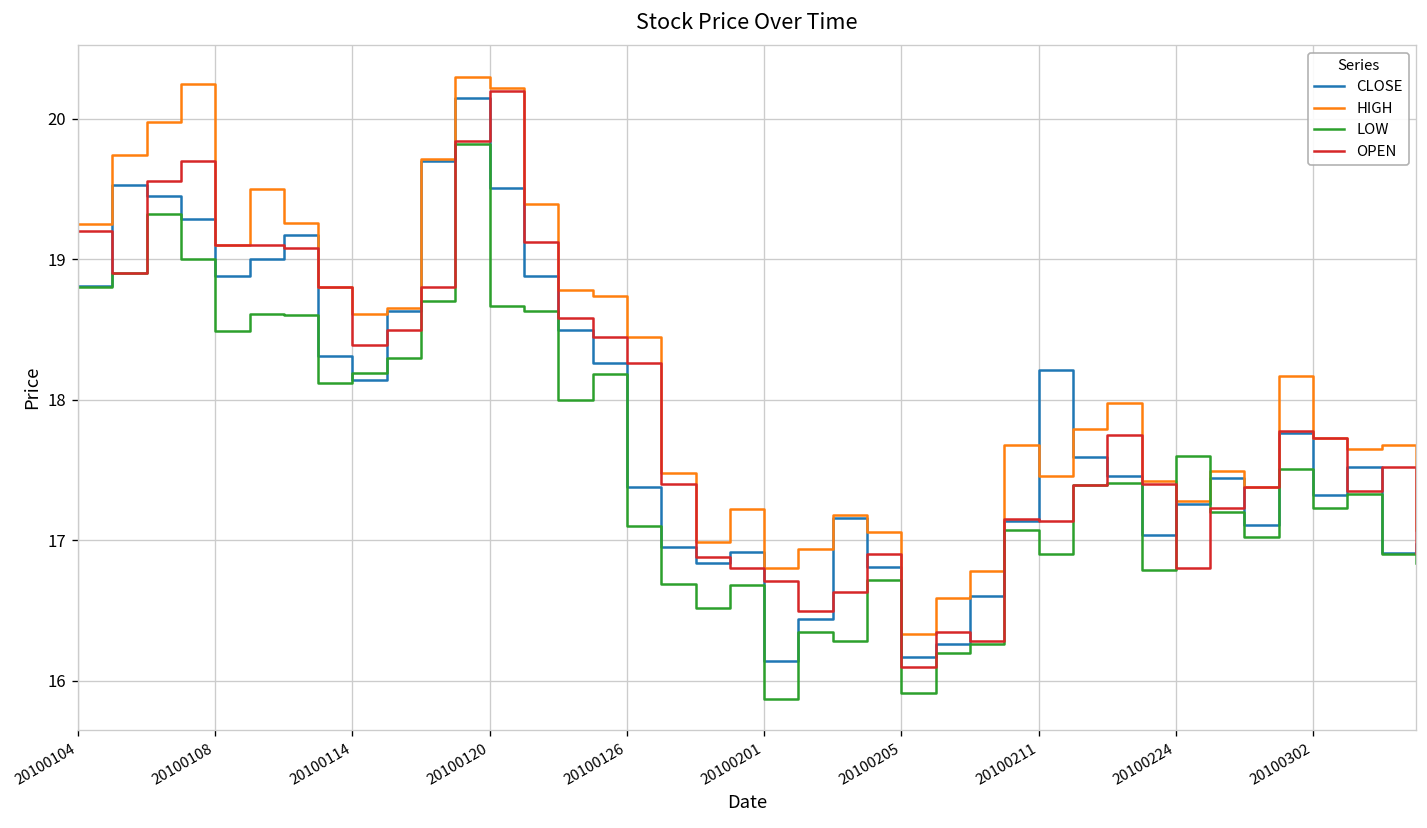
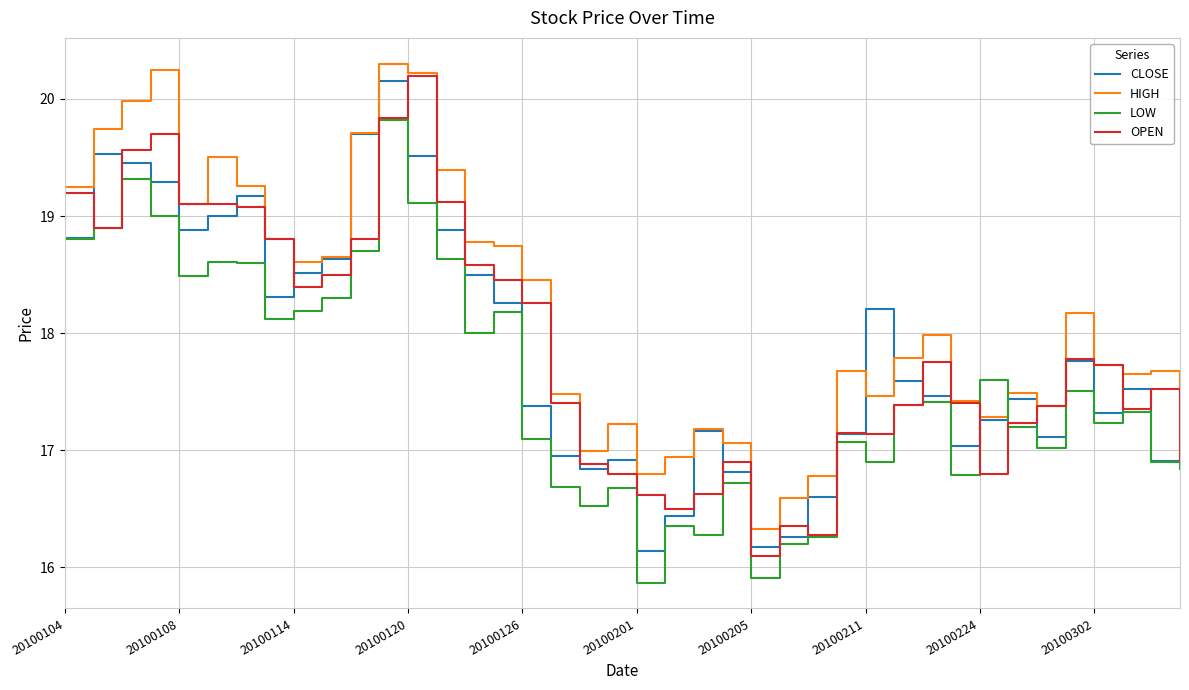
CLOSE, 20100114: 18.14 -> 18.51
LOW, 20100120: 18.67 -> 19.11
OPEN, 20100201: 16.71 -> 16.62
